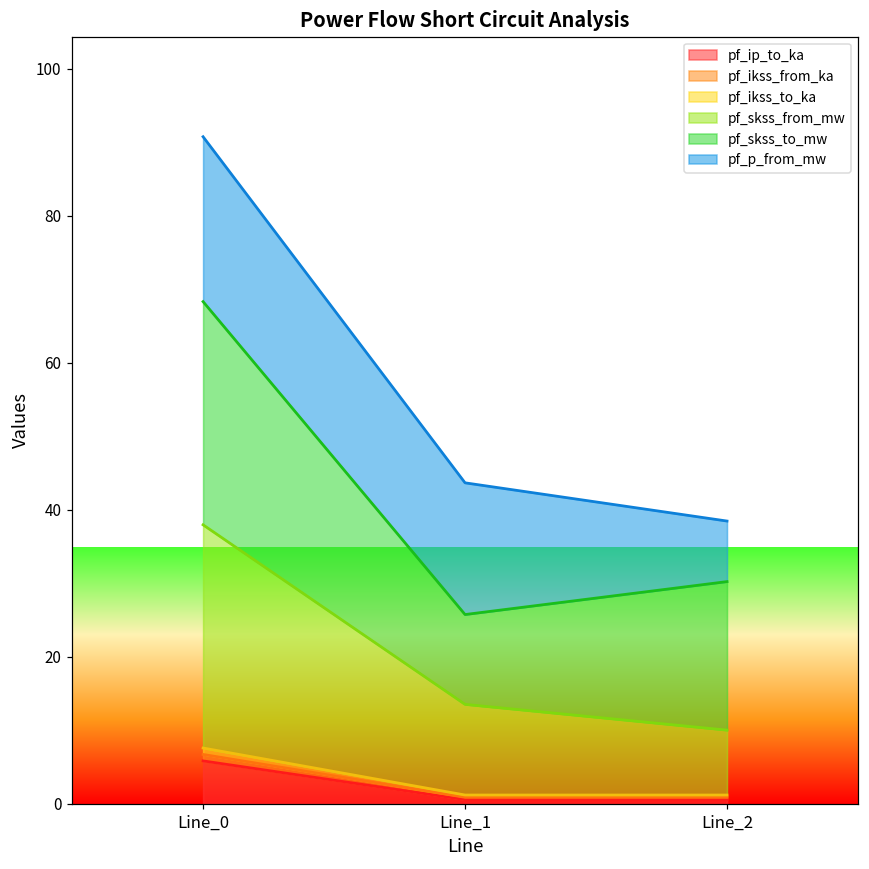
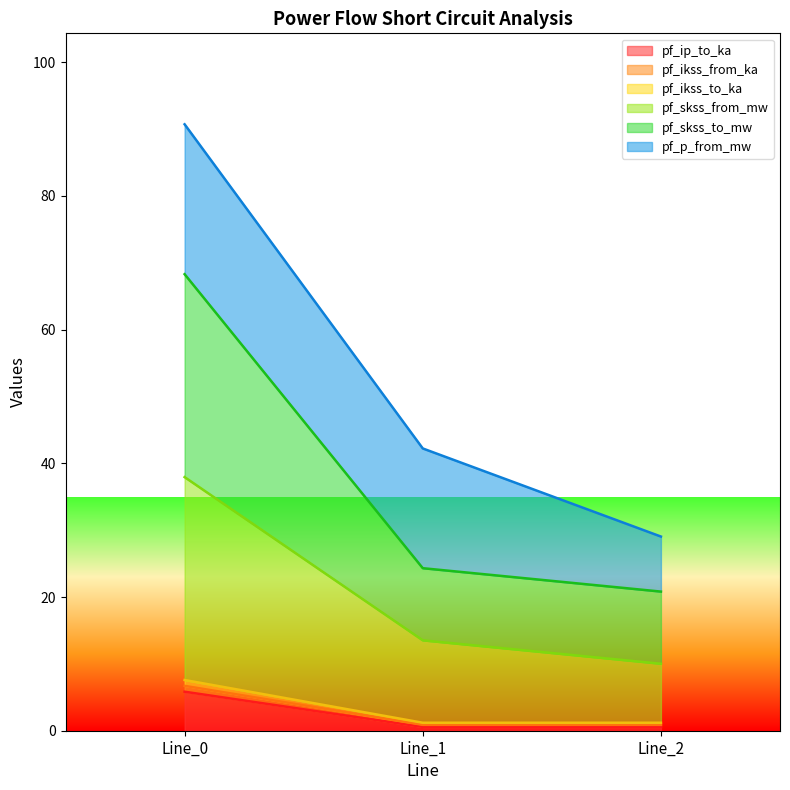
pf_skss_to_mw, Line_1: 12 -> 11
pf_skss_to_mw, Line_2: 20 -> 11
